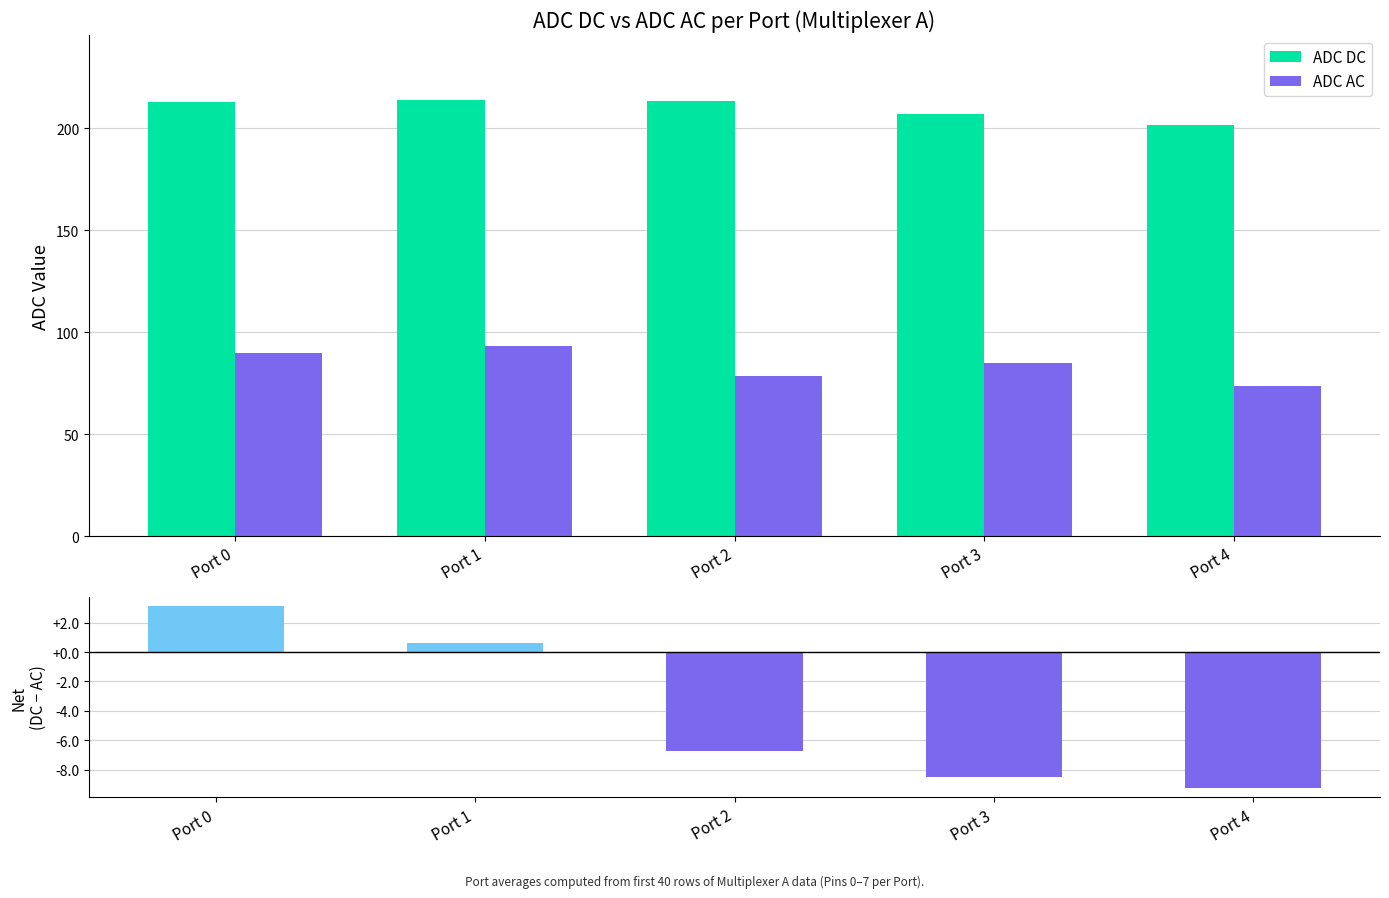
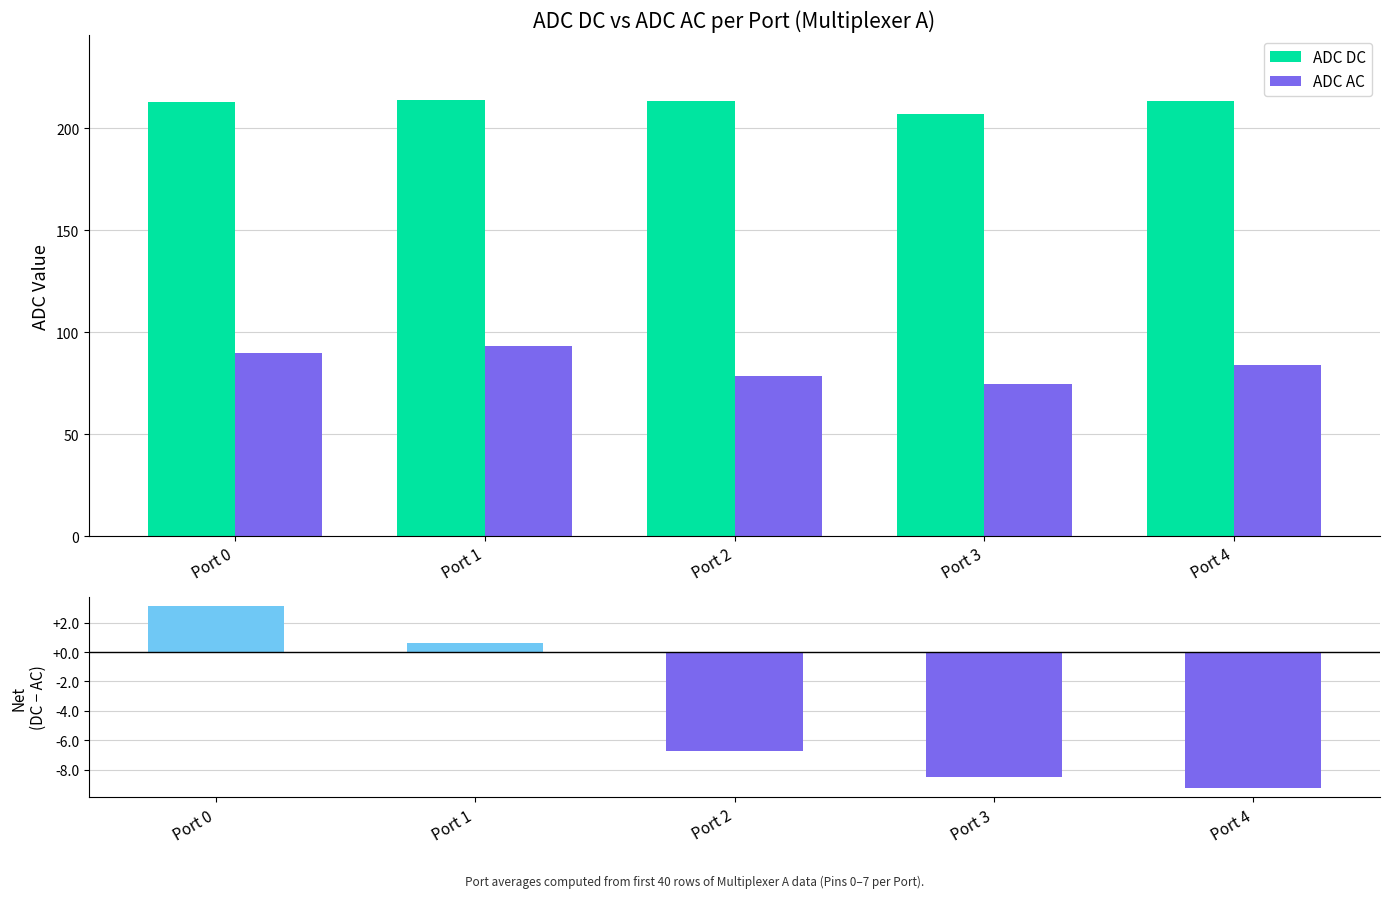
ADC DC vs ADC AC per Port (Multiplexer A), ADC AC, Port 3: 85 -> 75
ADC DC vs ADC AC per Port (Multiplexer A), ADC DC, Port 4: 201 -> 213
ADC DC vs ADC AC per Port (Multiplexer A), ADC AC, Port 4: 73 -> 84
